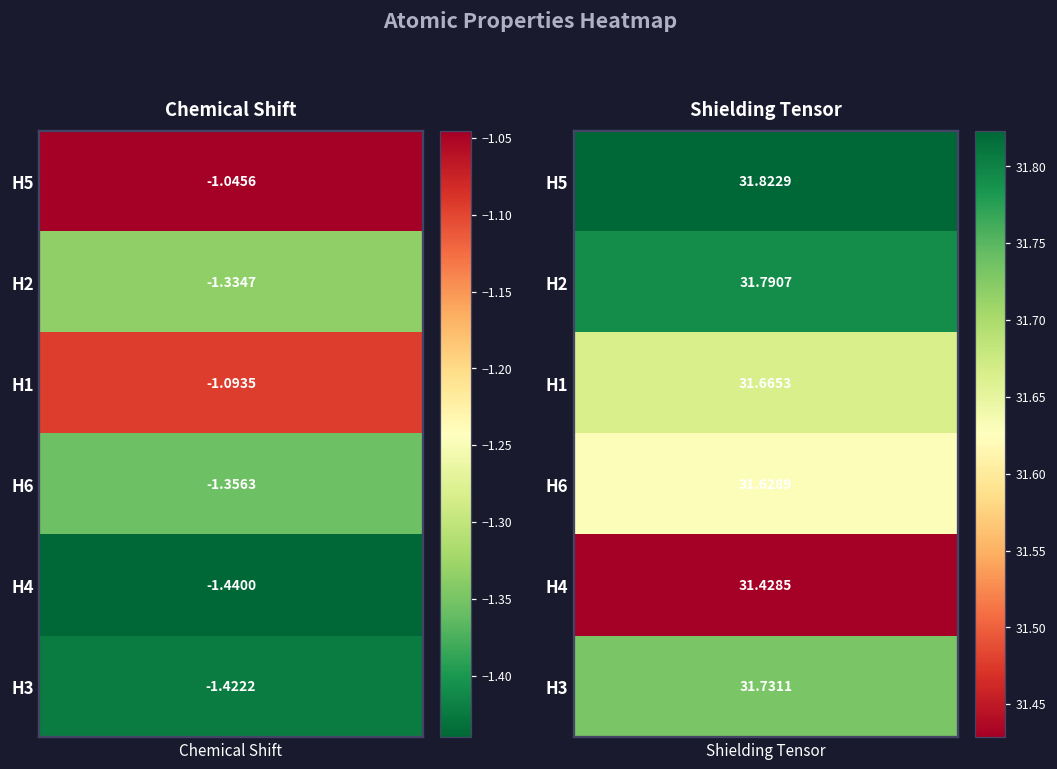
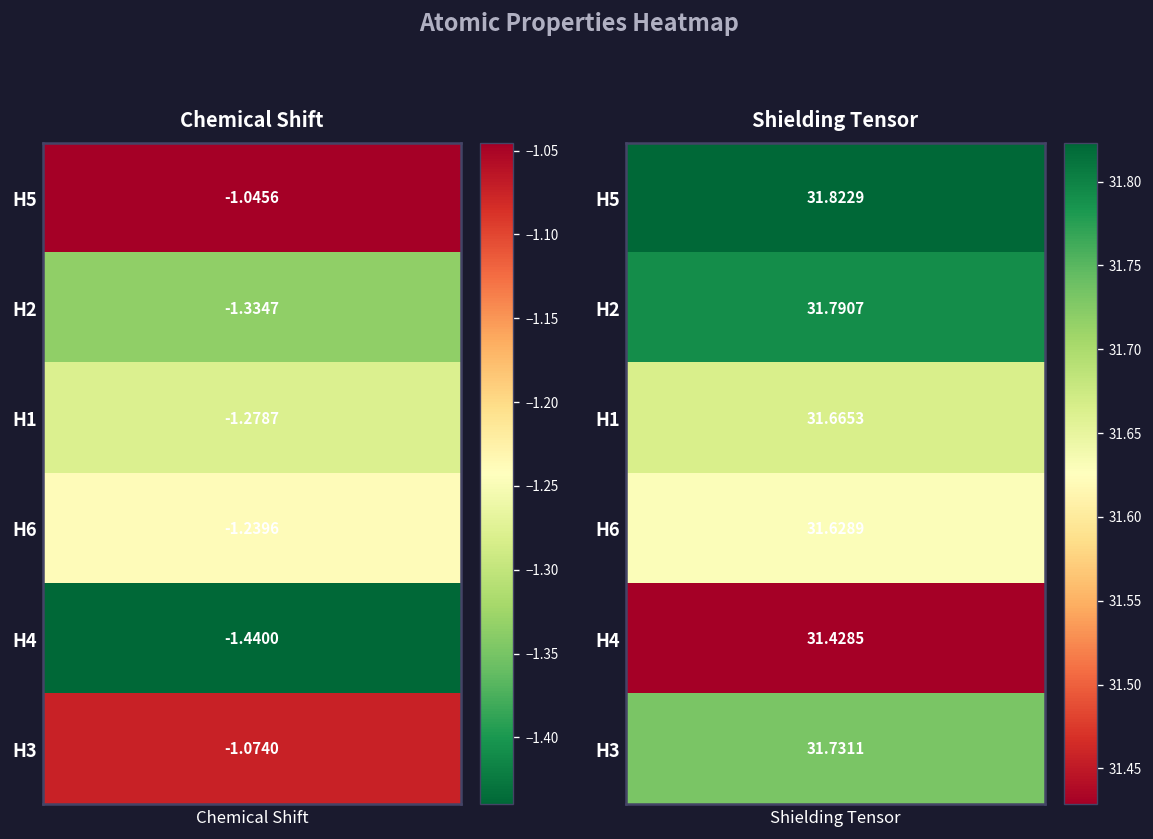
Chemical Shift, H1, Chemical Shift: -1.0935 -> -1.2787
Chemical Shift, H6, Chemical Shift: -1.3563 -> -1.2396
Chemical Shift, H3, Chemical Shift: -1.4222 -> -1.0740
